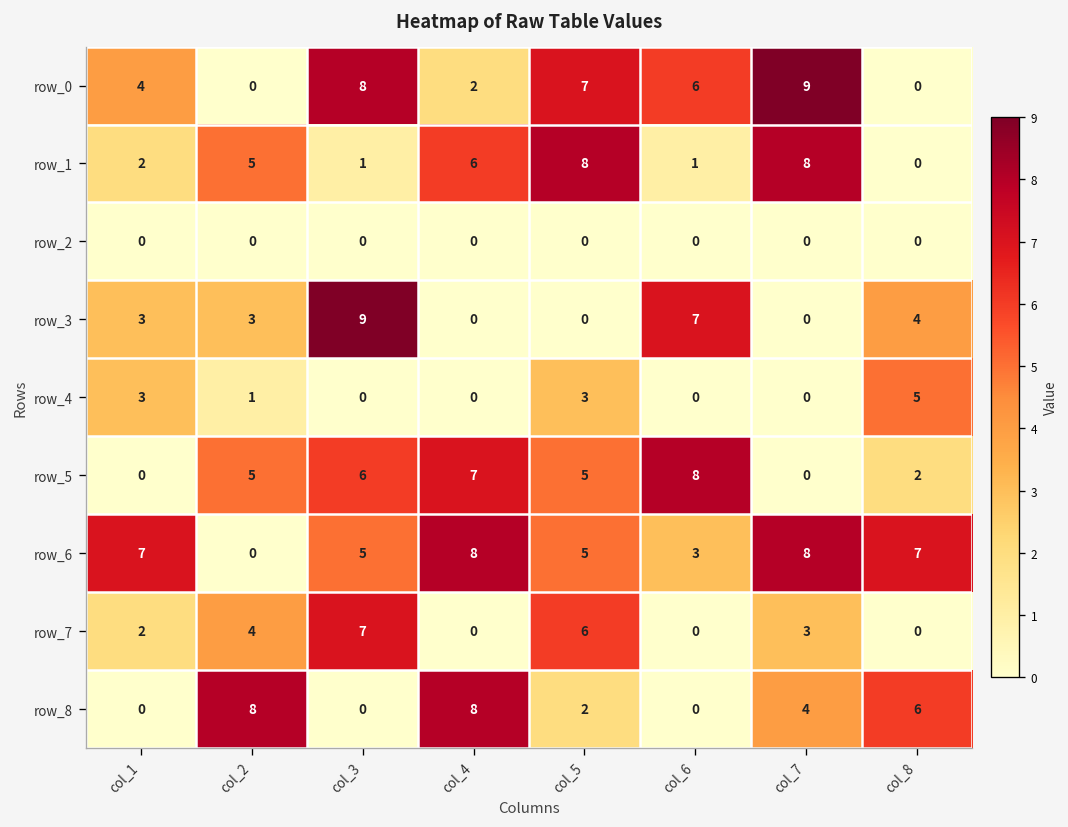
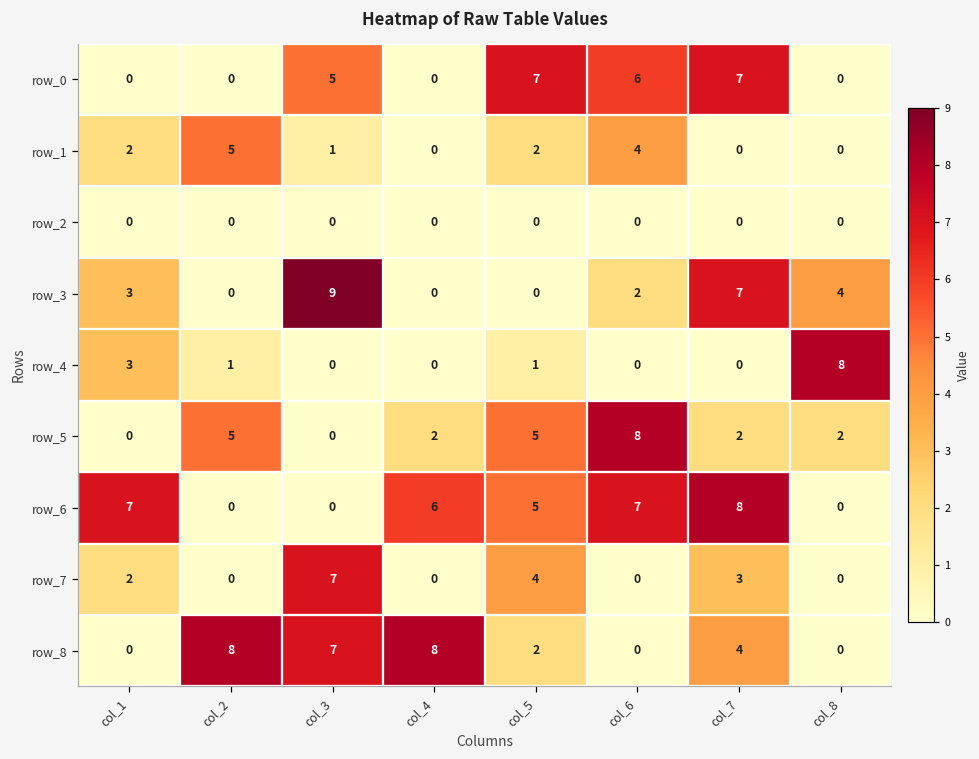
row_0, col_1: 4 -> 0
row_0, col_3: 8 -> 5
row_0, col_4: 2 -> 0
row_0, col_7: 9 -> 7
row_1, col_4: 6 -> 0
row_1, col_5: 8 -> 2
row_1, col_6: 1 -> 4
row_1, col_7: 8 -> 0
row_3, col_2: 3 -> 0
row_3, col_6: 7 -> 2
row_3, col_7: 0 -> 7
row_4, col_5: 3 -> 1
row_4, col_8: 5 -> 8
row_5, col_3: 6 -> 0
row_5, col_4: 7 -> 2
row_5, col_7: 0 -> 2
row_6, col_3: 5 -> 0
row_6, col_4: 8 -> 6
row_6, col_6: 3 -> 7
row_6, col_8: 7 -> 0
row_7, col_2: 4 -> 0
row_7, col_5: 6 -> 4
row_8, col_3: 0 -> 7
row_8, col_8: 6 -> 0
